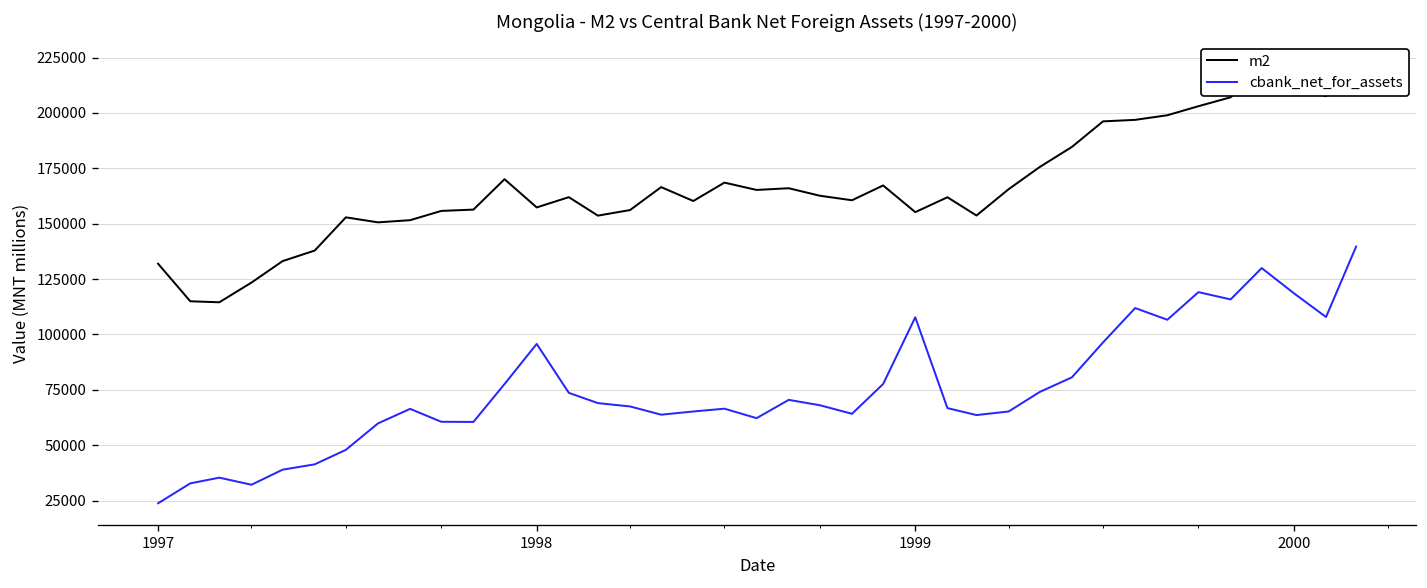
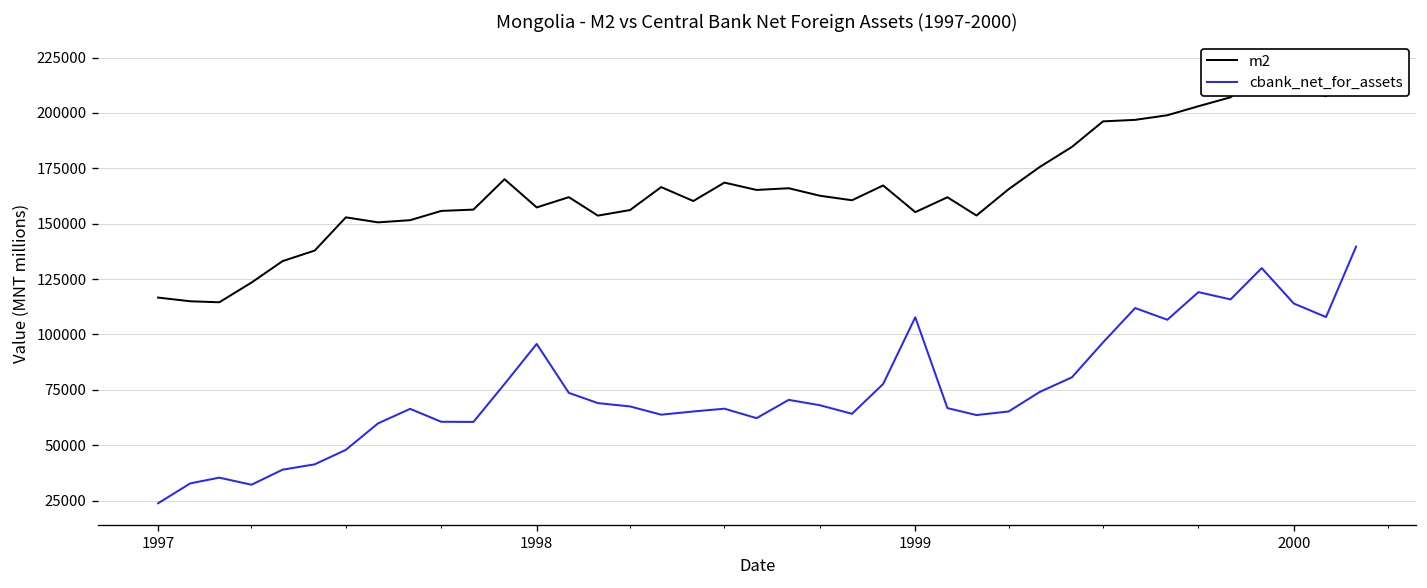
m2, 1997: 132000 -> 117000
cbank_net_for_assets, 2000: 119000 -> 114000
